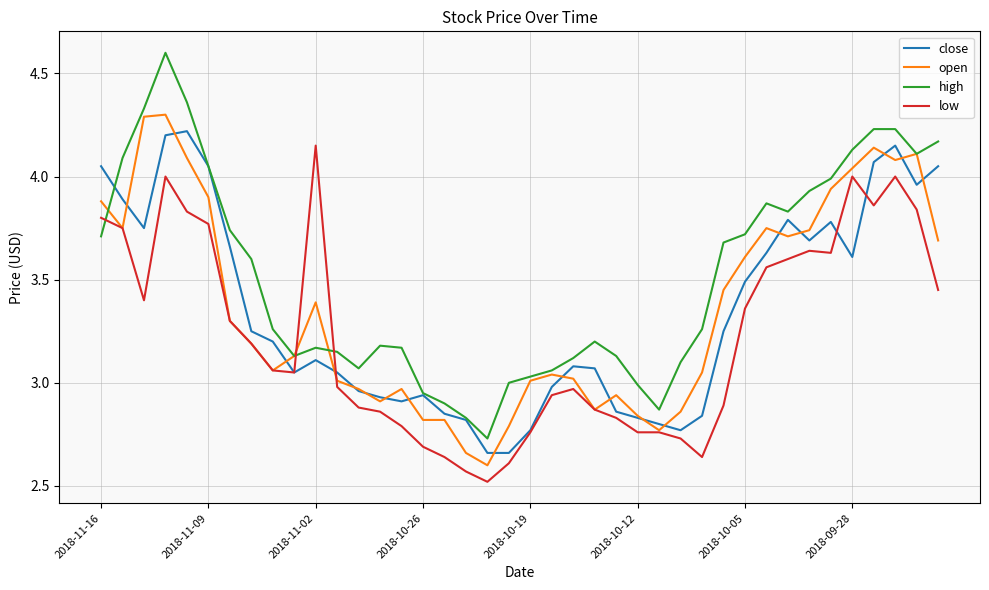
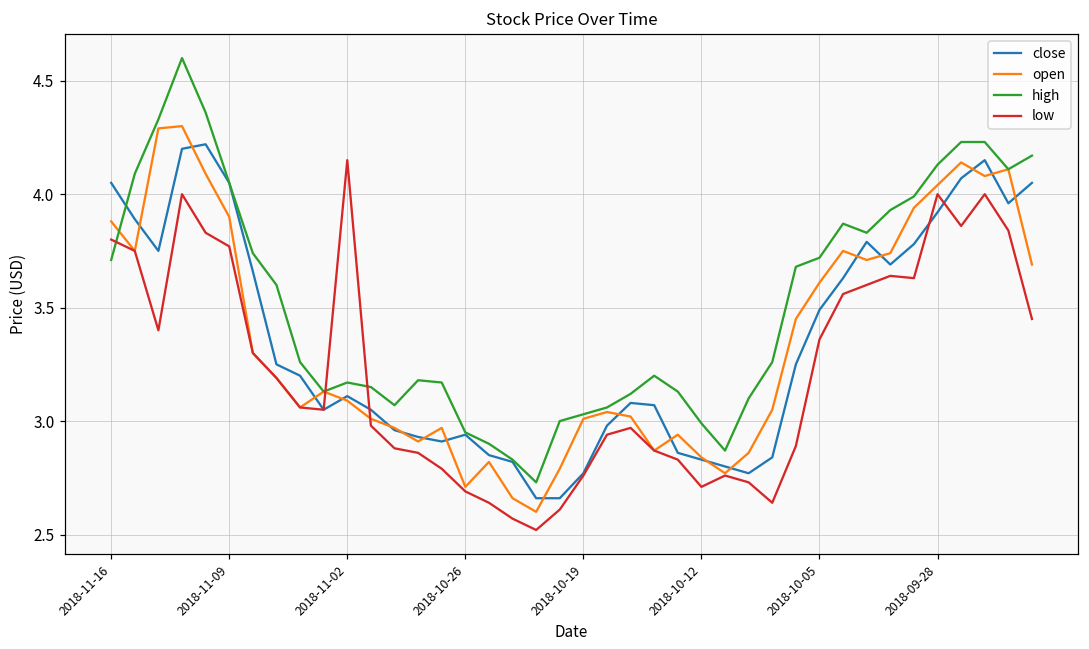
open, 2018-11-02: 3.39 -> 3.09
open, 2018-10-26: 2.82 -> 2.71
low, 2018-10-12: 2.76 -> 2.71
close, 2018-09-28: 3.61 -> 3.92
